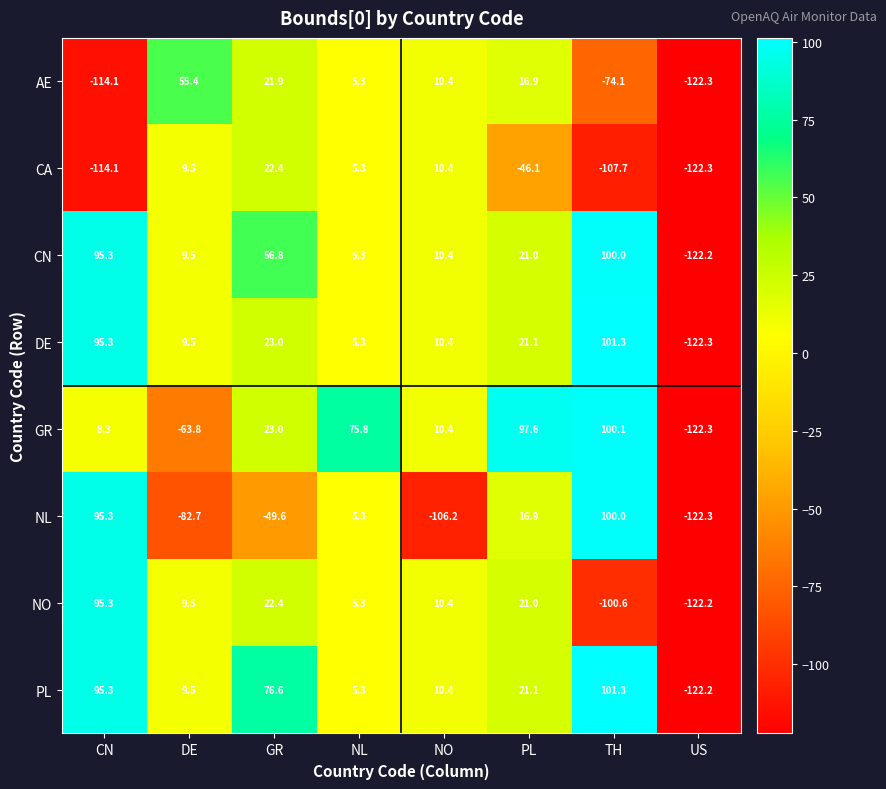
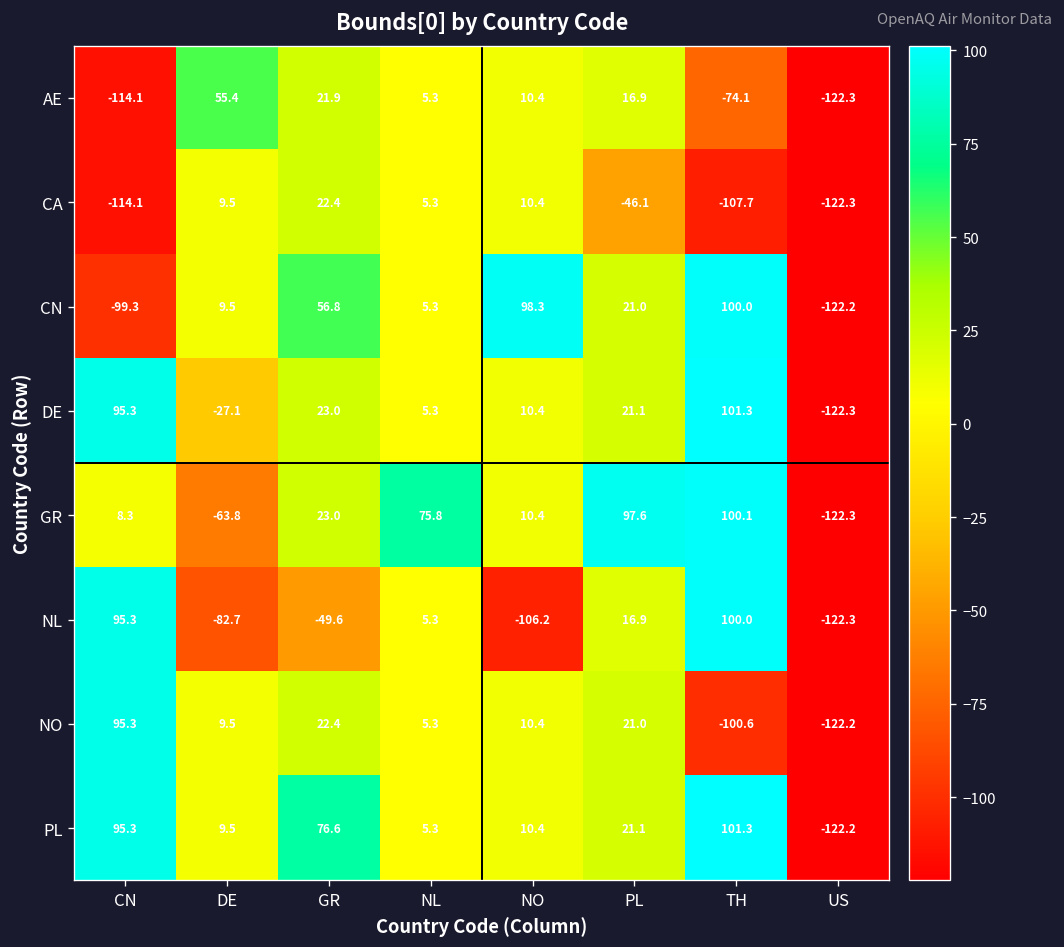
CN, CN: 95.3 -> -99.3
CN, NO: 10.4 -> 98.3
DE, DE: 9.5 -> -27.1
